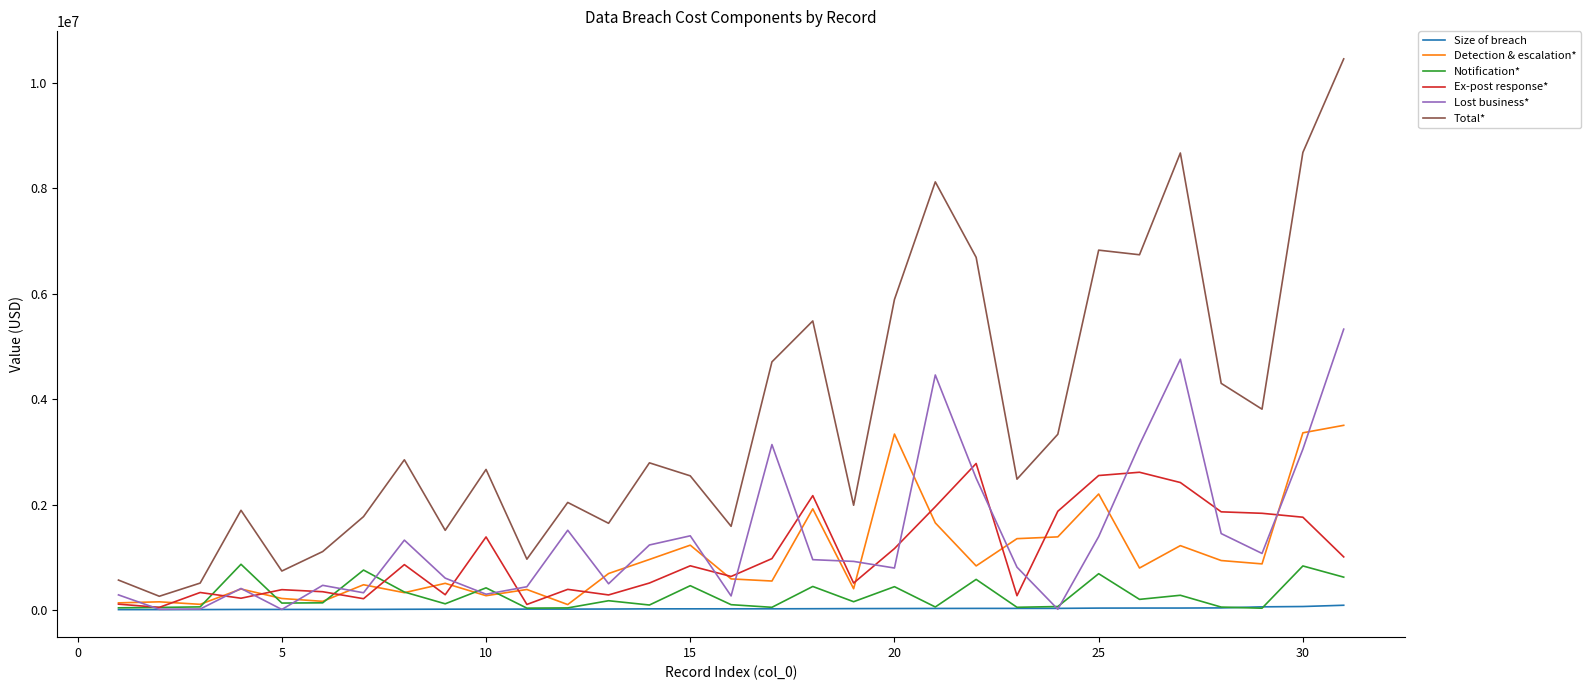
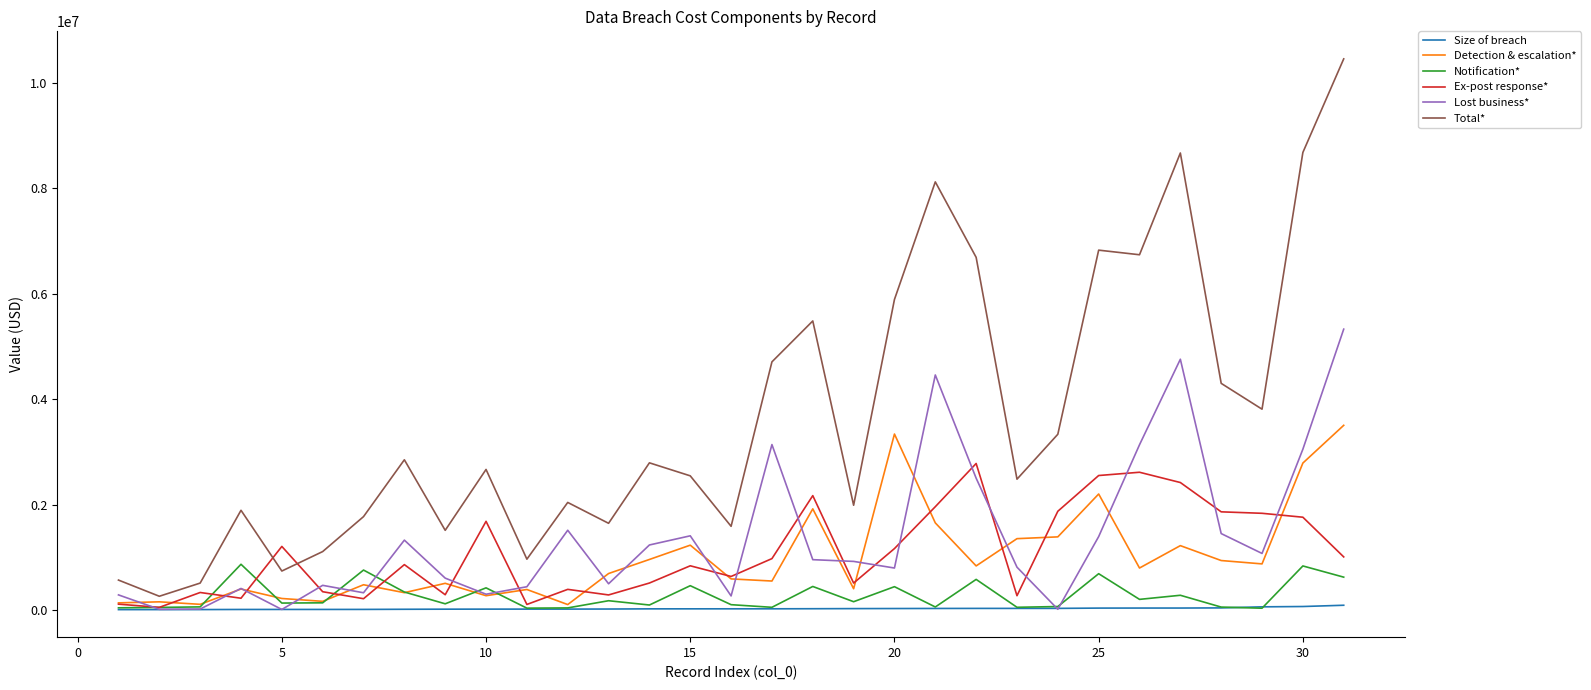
Ex-post response*, 5: 400000 -> 1200000
Ex-post response*, 10: 1400000 -> 1700000
Detection & escalation*, 30: 3400000 -> 2800000
